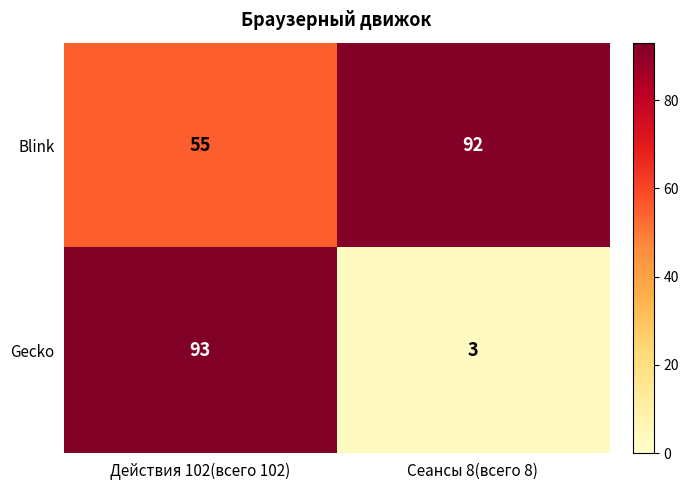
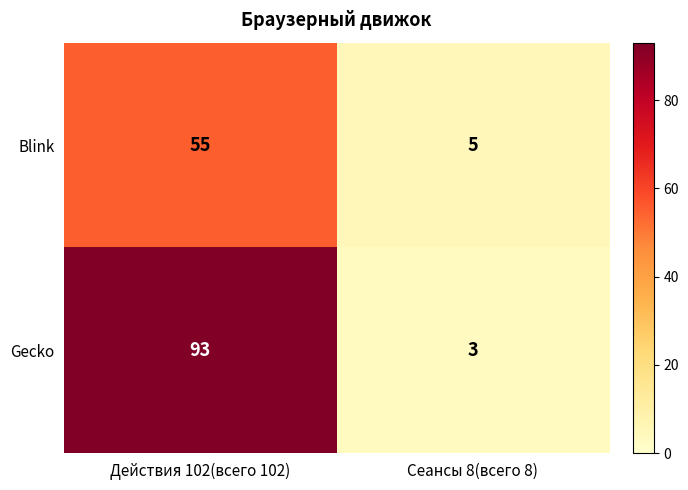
Blink, Сеансы 8(всего 8): 92 -> 5
